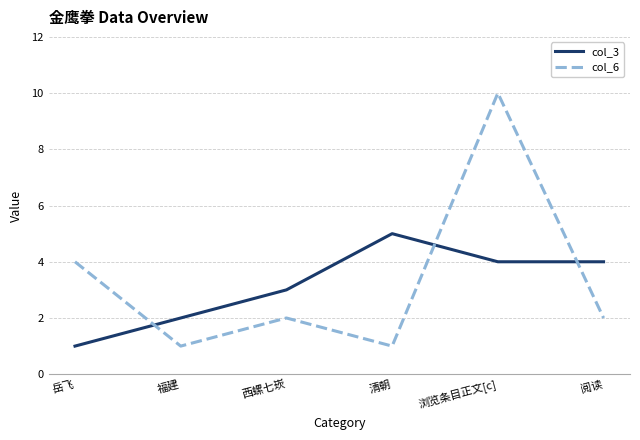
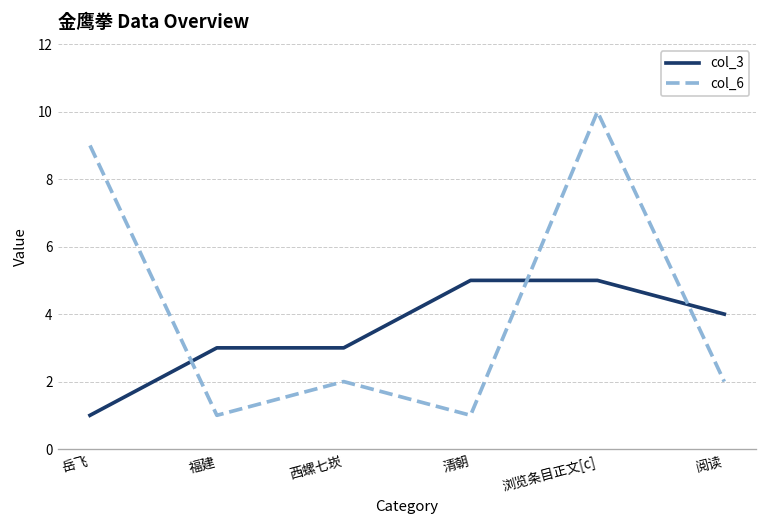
col_6, 岳飞: 4 -> 9
col_3, 福建: 2 -> 3
col_3, 浏览条目正文[c]: 4 -> 5
